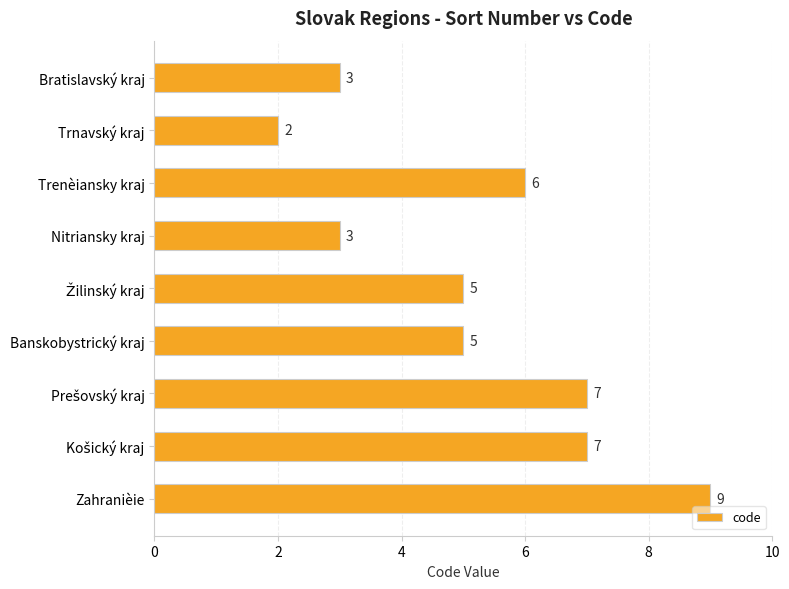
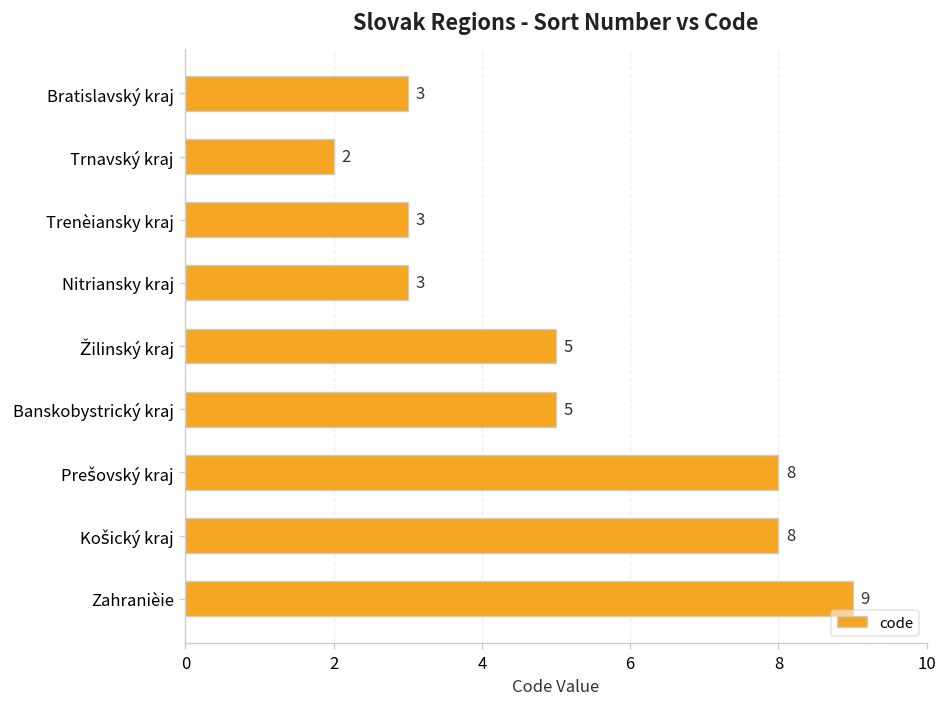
Trenèiansky kraj: 6 -> 3
Prešovský kraj: 7 -> 8
Košický kraj: 7 -> 8
